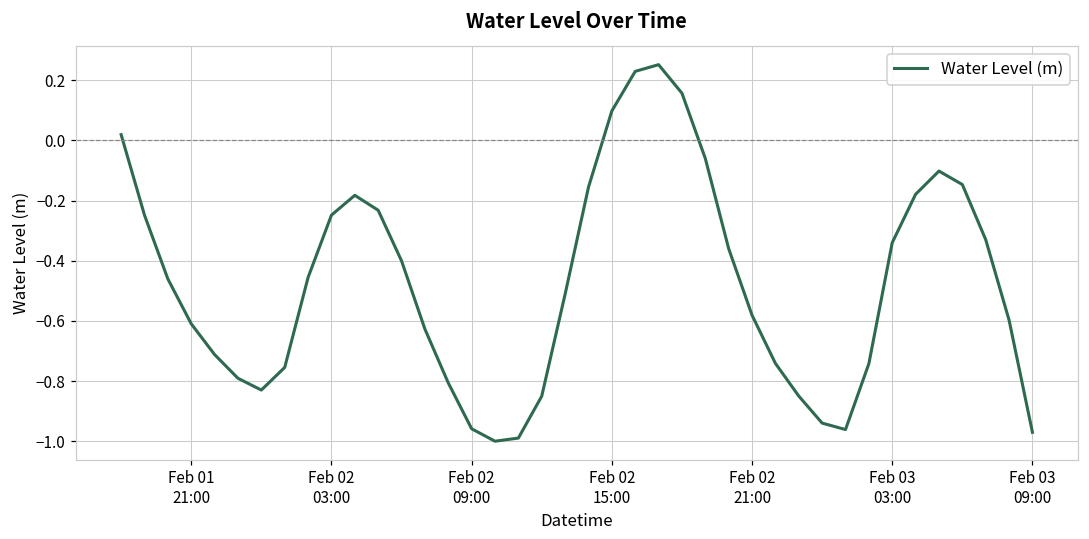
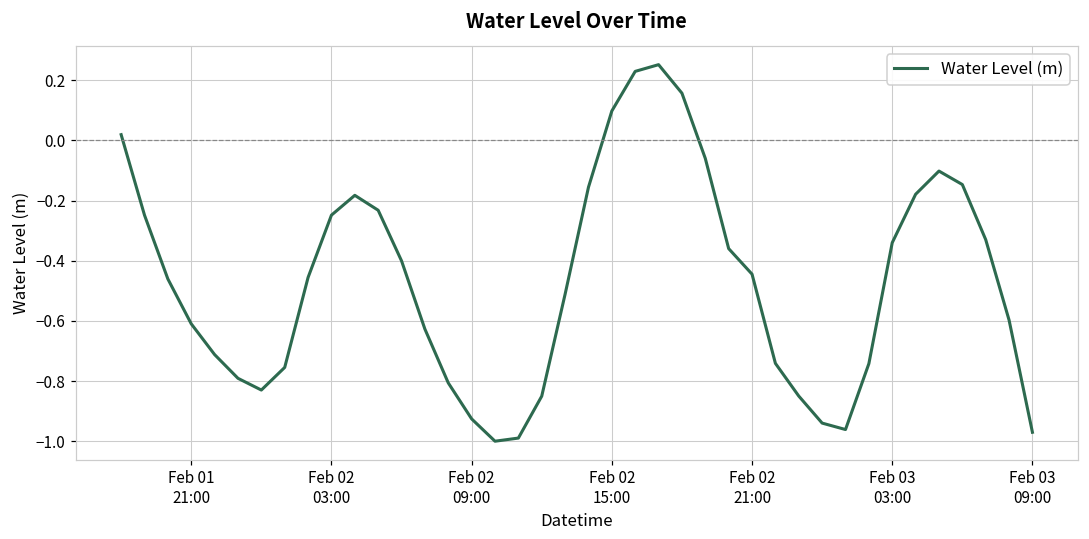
Feb 02 09:00: -0.96 -> -0.93
Feb 02 21:00: -0.58 -> -0.44
